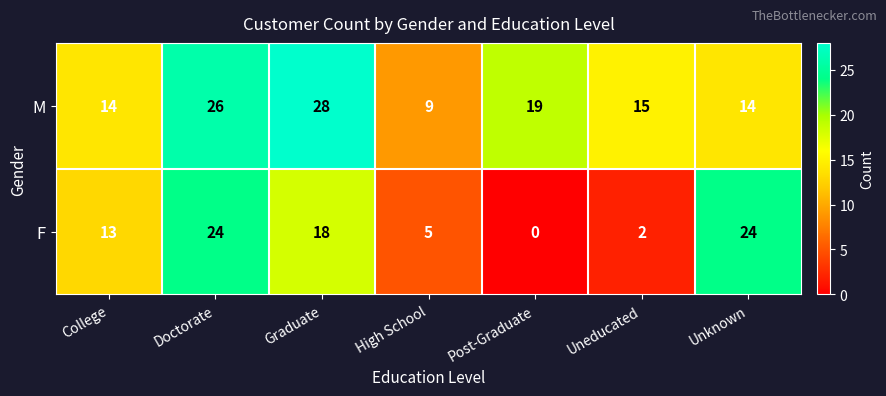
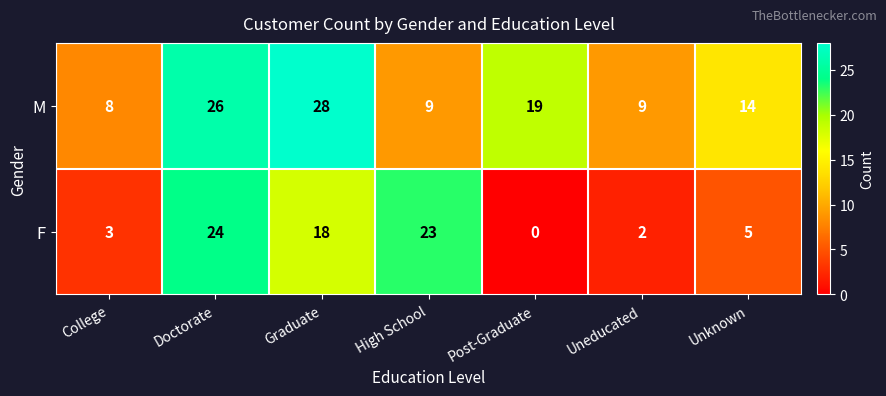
M, College: 14 -> 8
M, Uneducated: 15 -> 9
F, College: 13 -> 3
F, High School: 5 -> 23
F, Unknown: 24 -> 5
